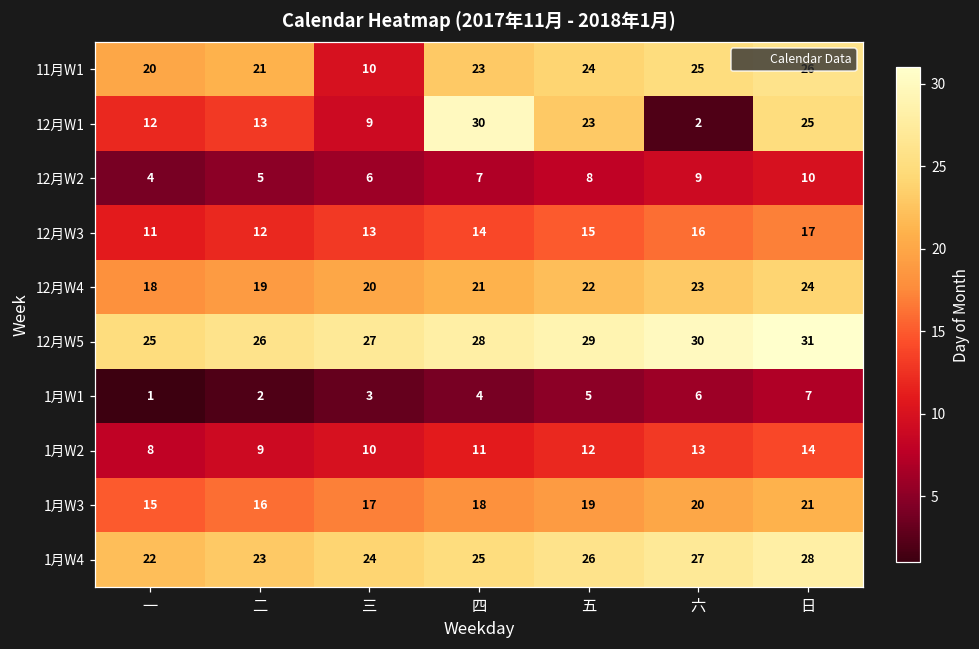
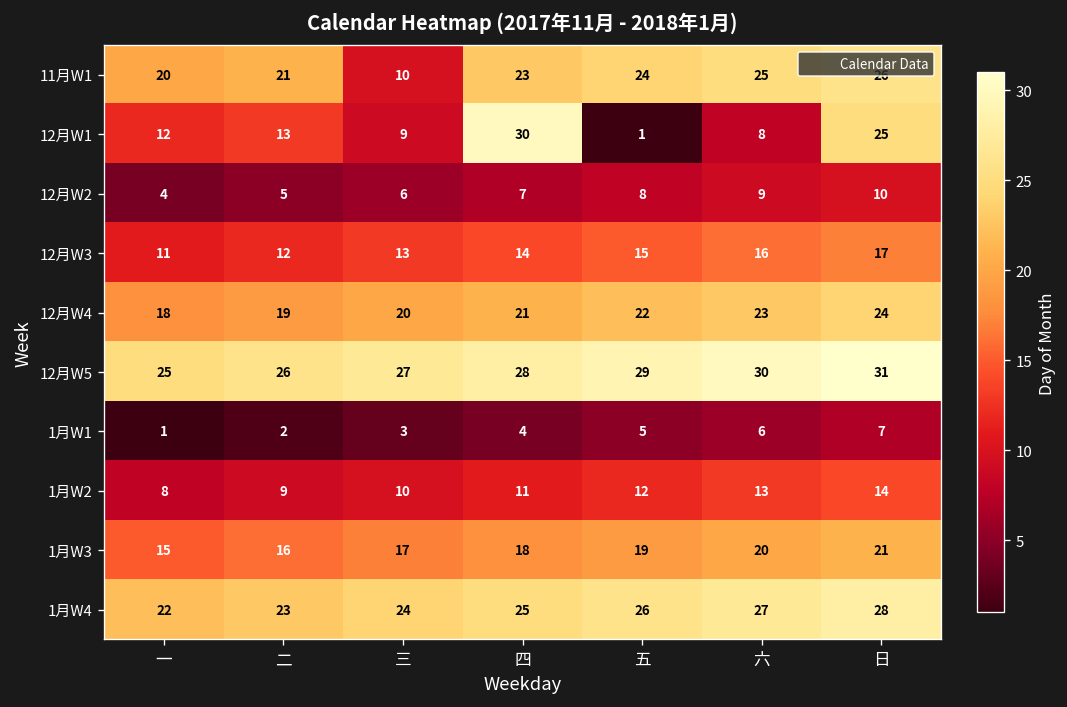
12月W1, 五: 23 -> 1
12月W1, 六: 2 -> 8
